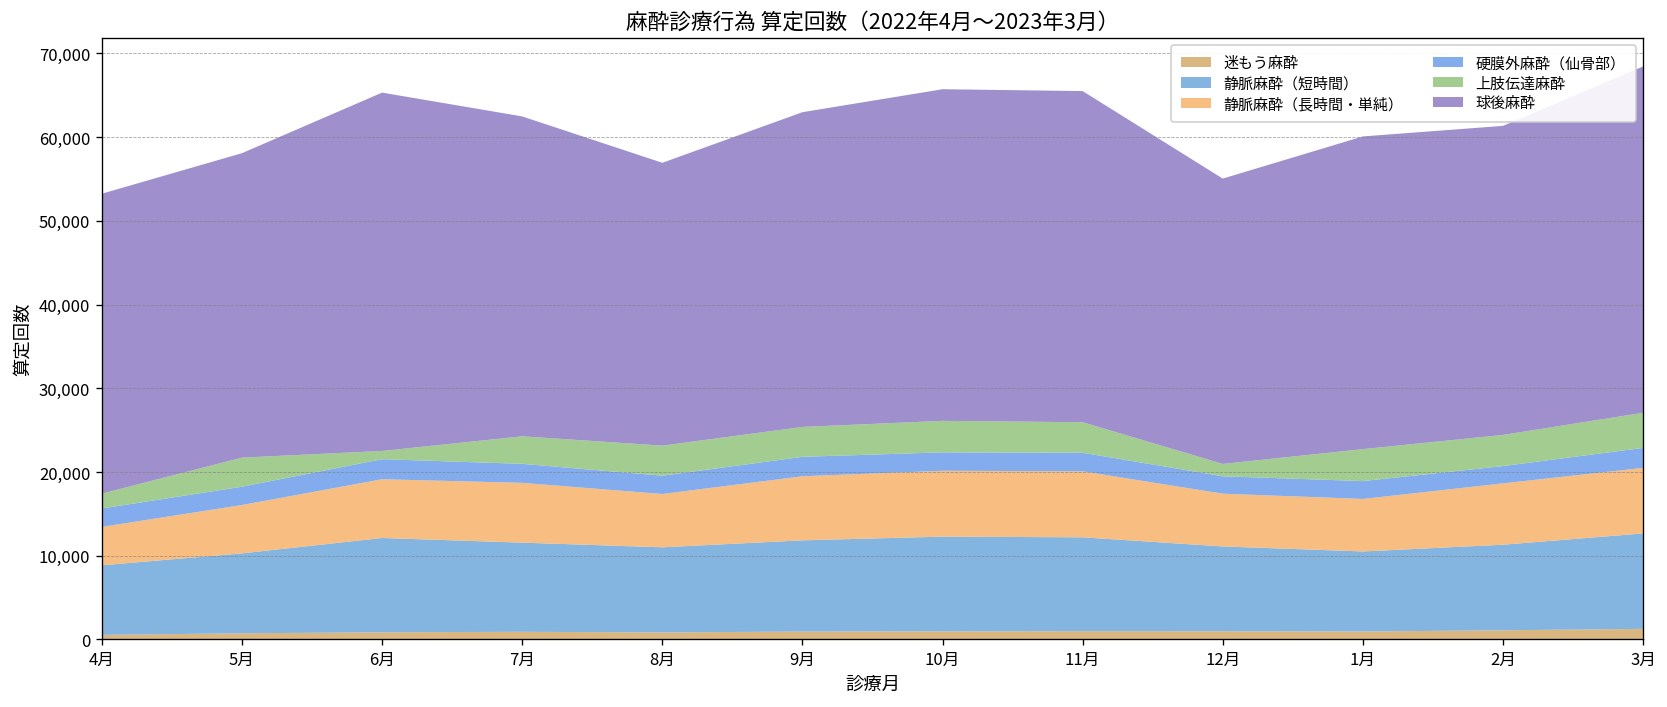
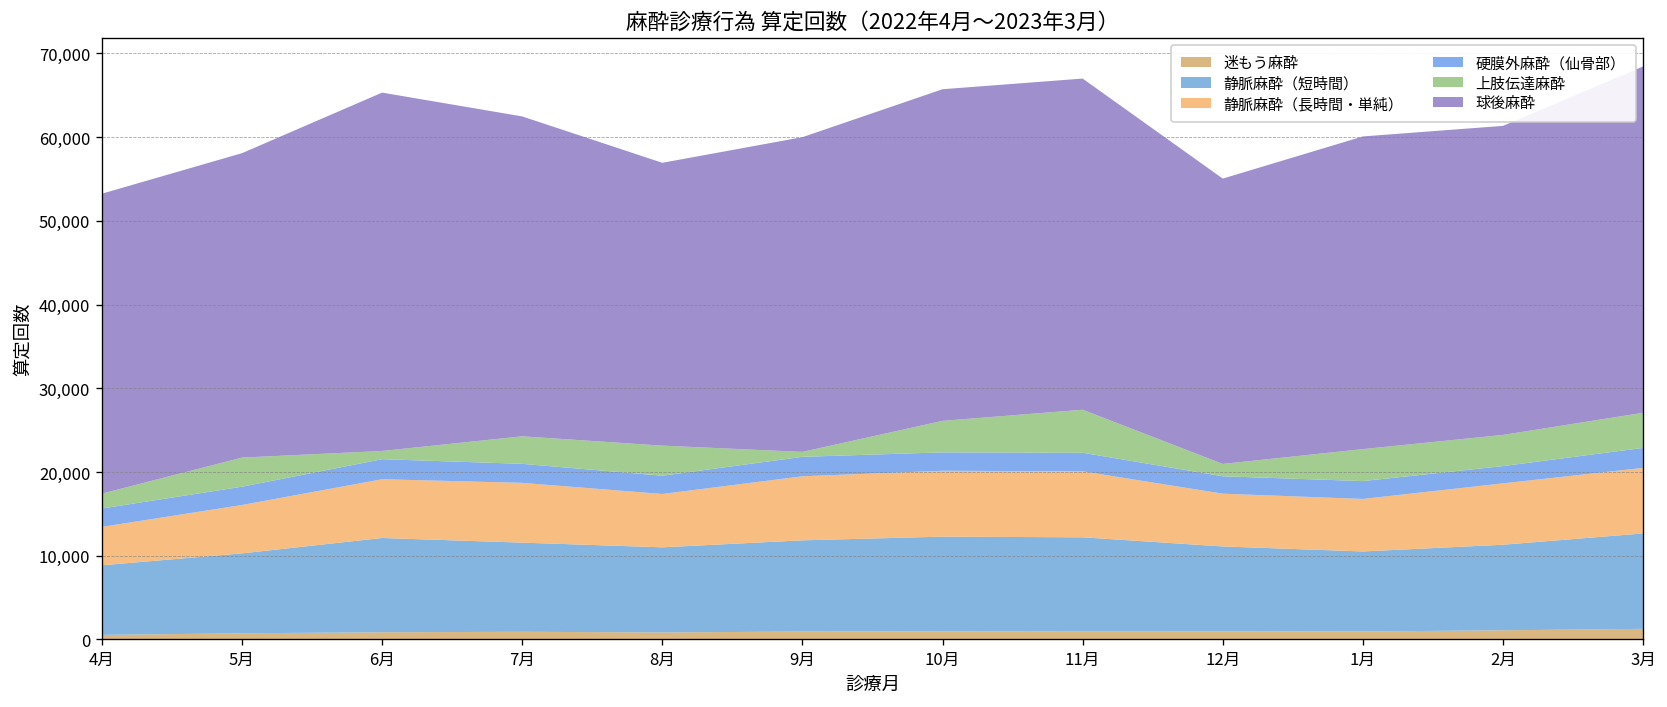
上肢伝達麻酔, 9月: 4,000 -> 1,000
上肢伝達麻酔, 11月: 4,000 -> 5,000
